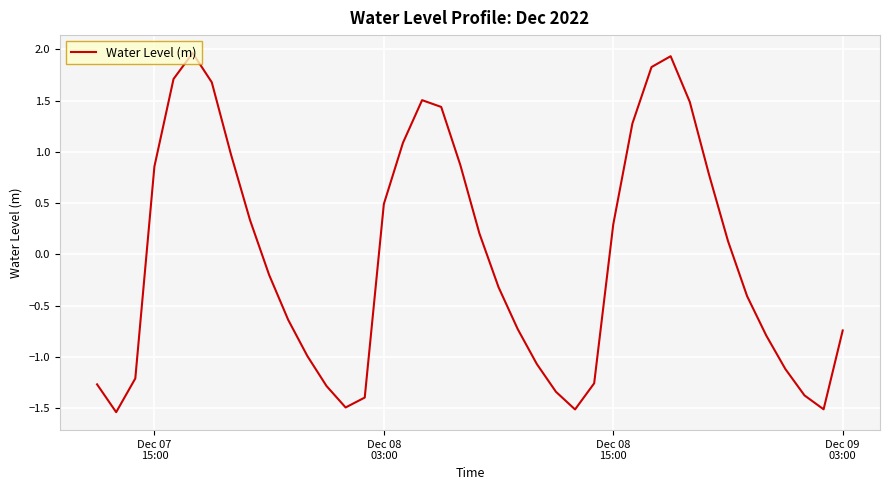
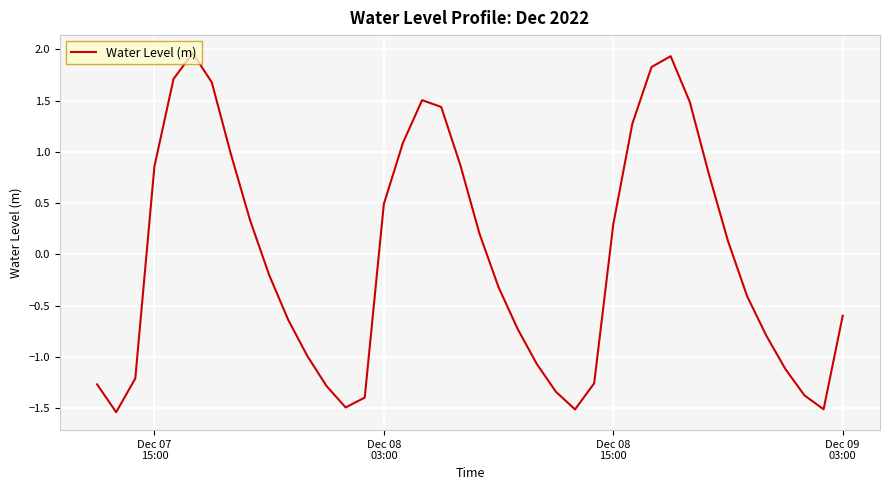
Dec 09 03:00: -0.74 -> -0.60
